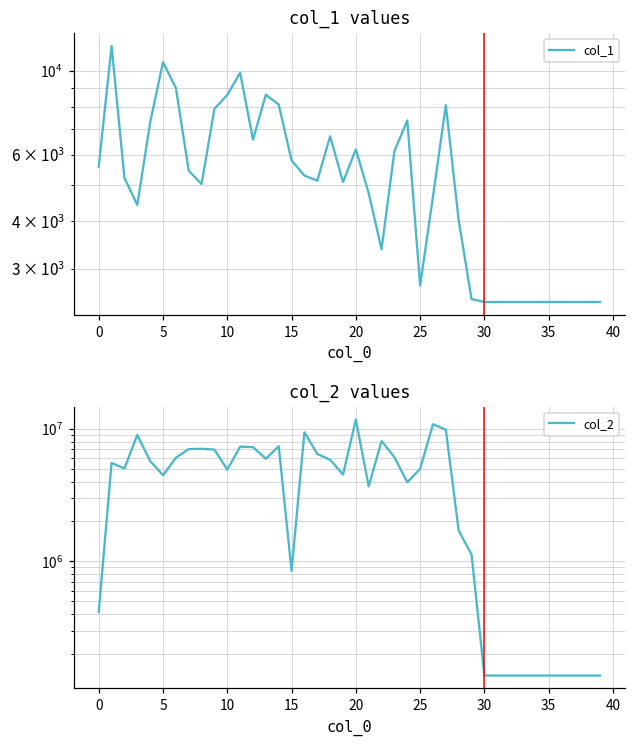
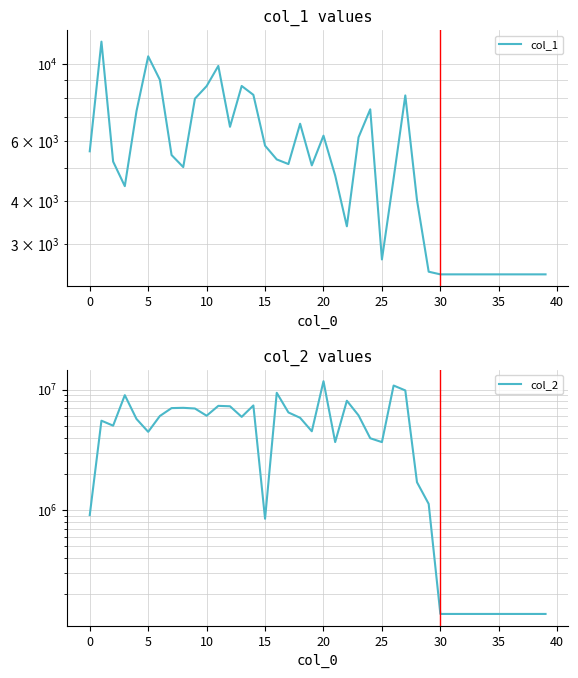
col_2 values, 0: 410000 -> 900000
col_2 values, 10: 4900000 -> 6000000
col_2 values, 25: 5000000 -> 3700000
